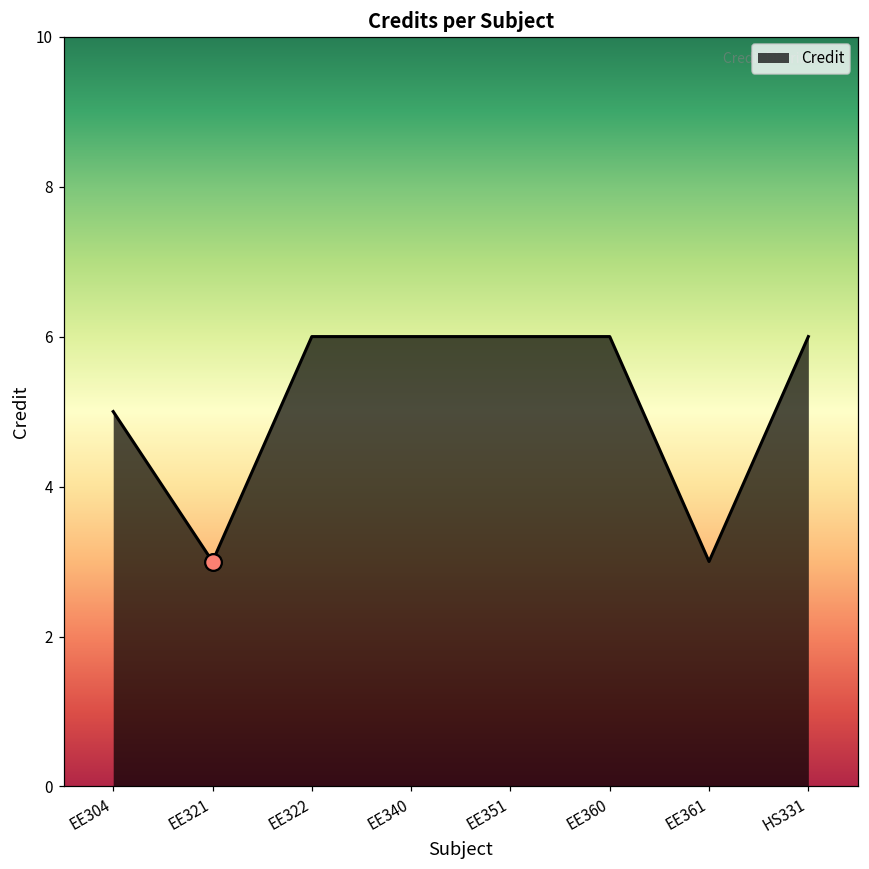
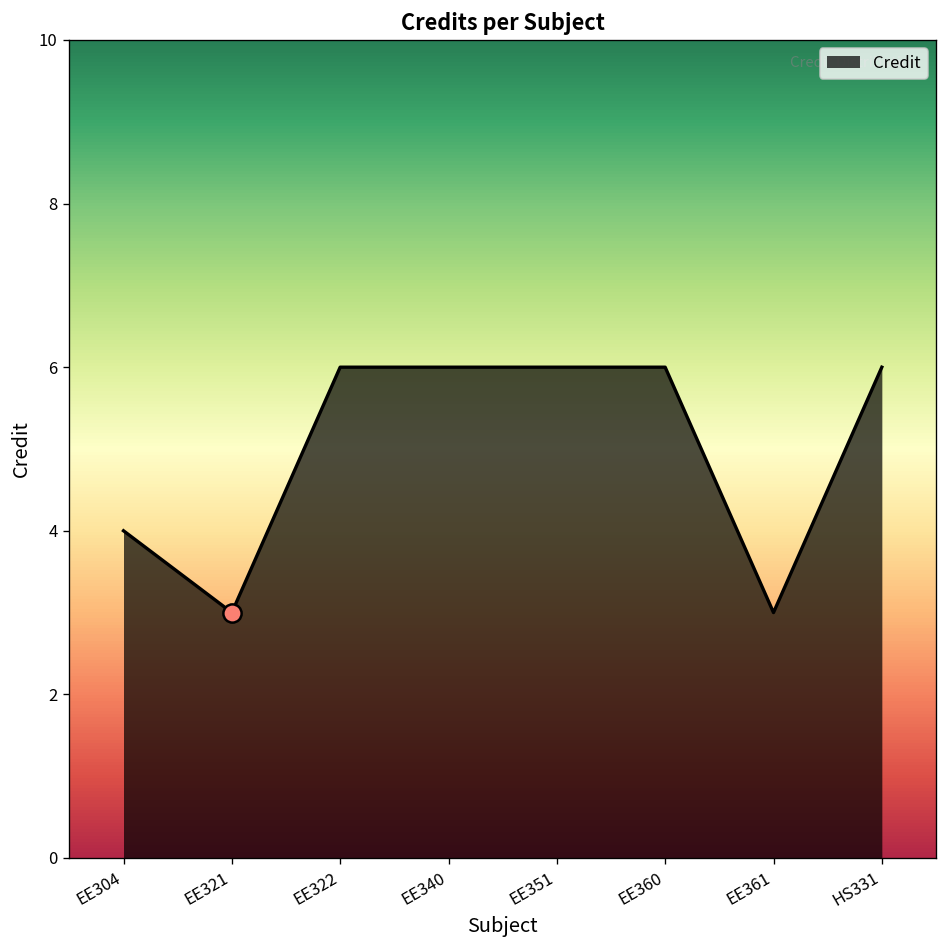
Credit, EE304: 5 -> 4
